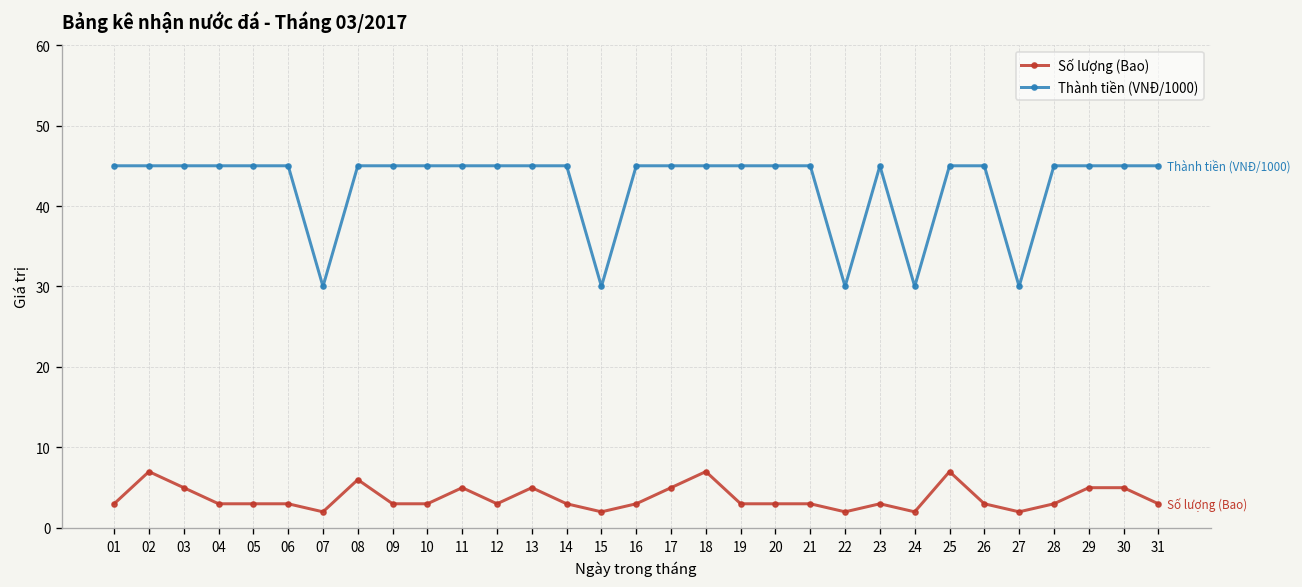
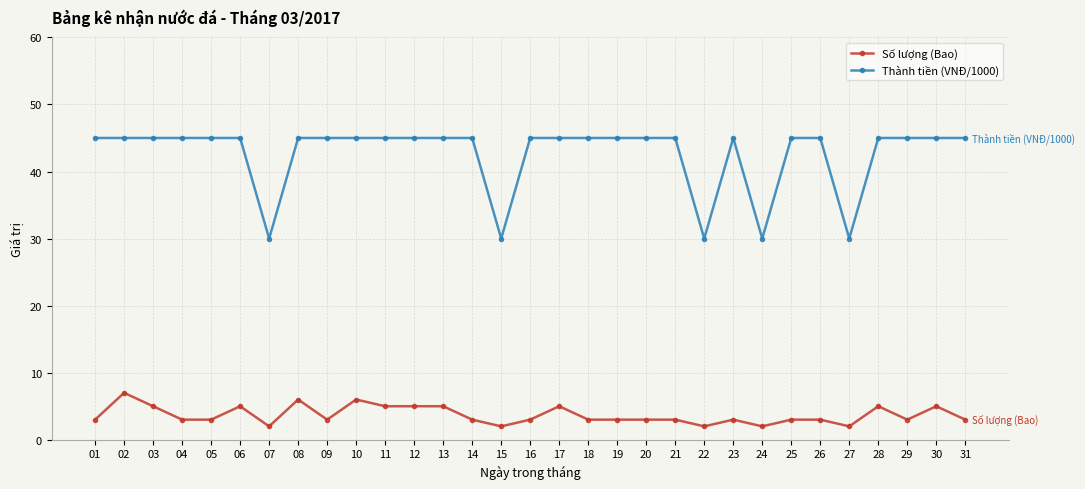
Số lượng (Bao), 06: 3 -> 5
Số lượng (Bao), 10: 3 -> 6
Số lượng (Bao), 12: 3 -> 5
Số lượng (Bao), 18: 7 -> 3
Số lượng (Bao), 25: 7 -> 3
Số lượng (Bao), 28: 3 -> 5
Số lượng (Bao), 29: 5 -> 3
